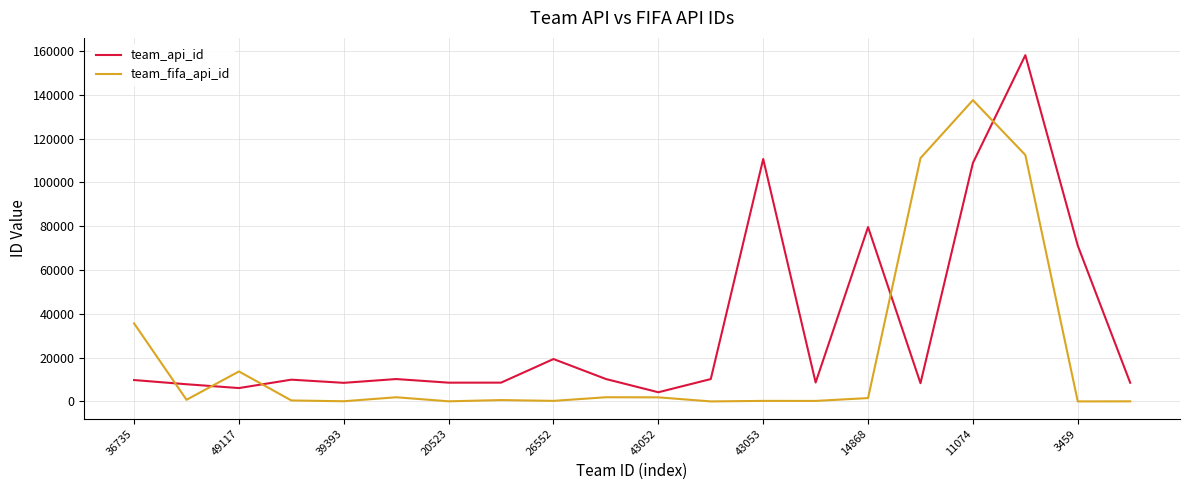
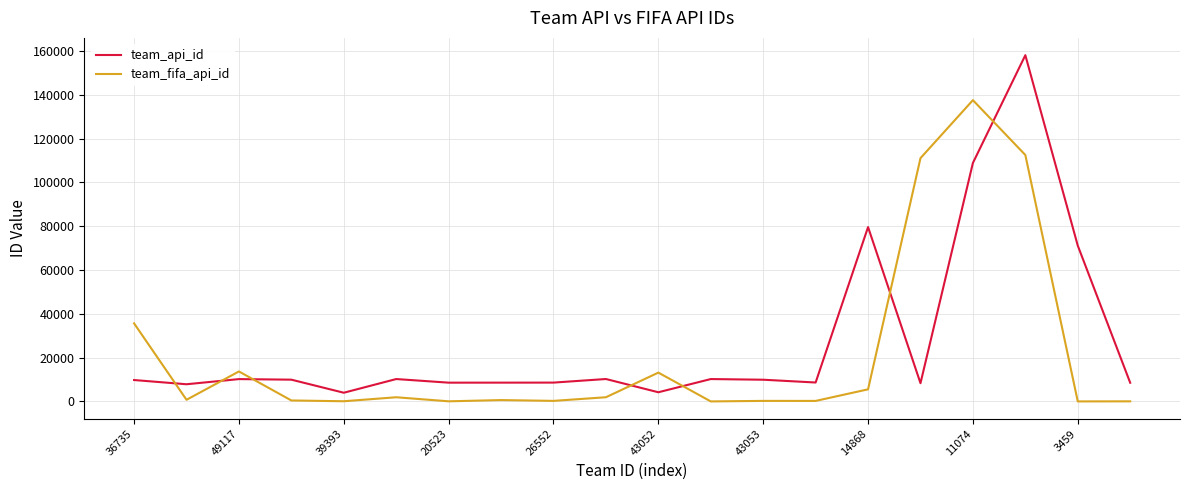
team_api_id, 49117: 6000 -> 10000
team_api_id, 39393: 8000 -> 4000
team_api_id, 26552: 19000 -> 9000
team_fifa_api_id, 43052: 2000 -> 13000
team_api_id, 43053: 111000 -> 10000
team_fifa_api_id, 14868: 2000 -> 6000
